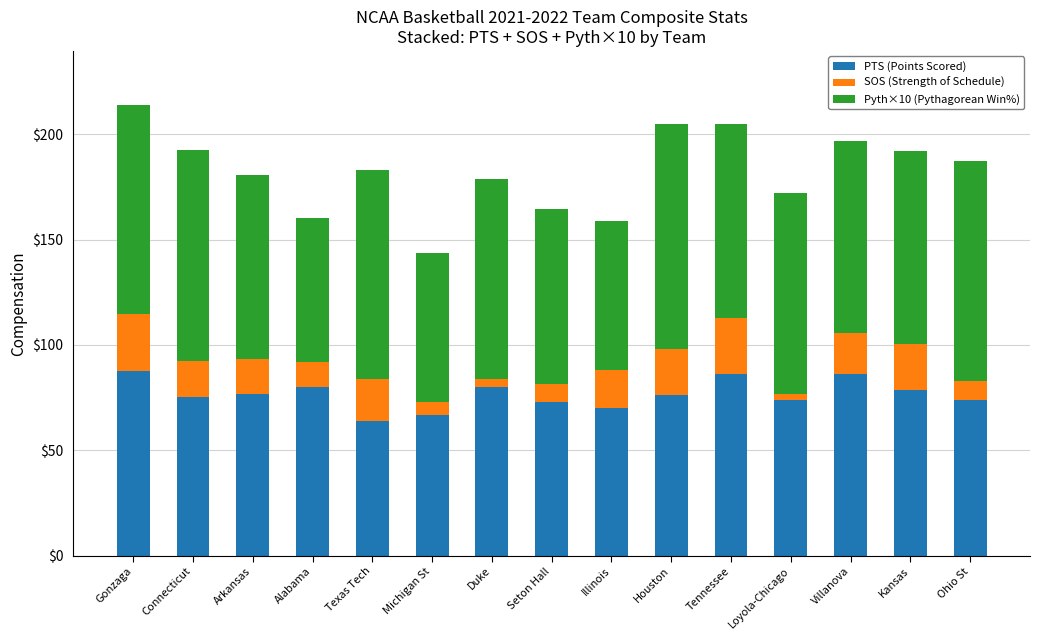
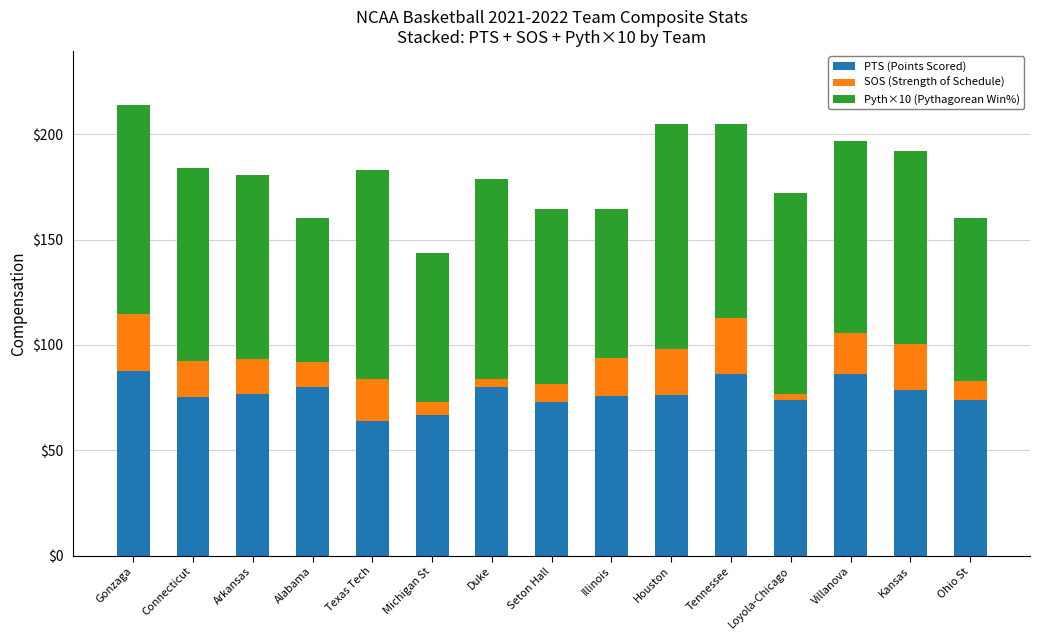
Pyth×10 (Pythagorean Win%), Connecticut: $100 -> $91
PTS (Points Scored), Illinois: $70 -> $76
Pyth×10 (Pythagorean Win%), Ohio St: $105 -> $77
